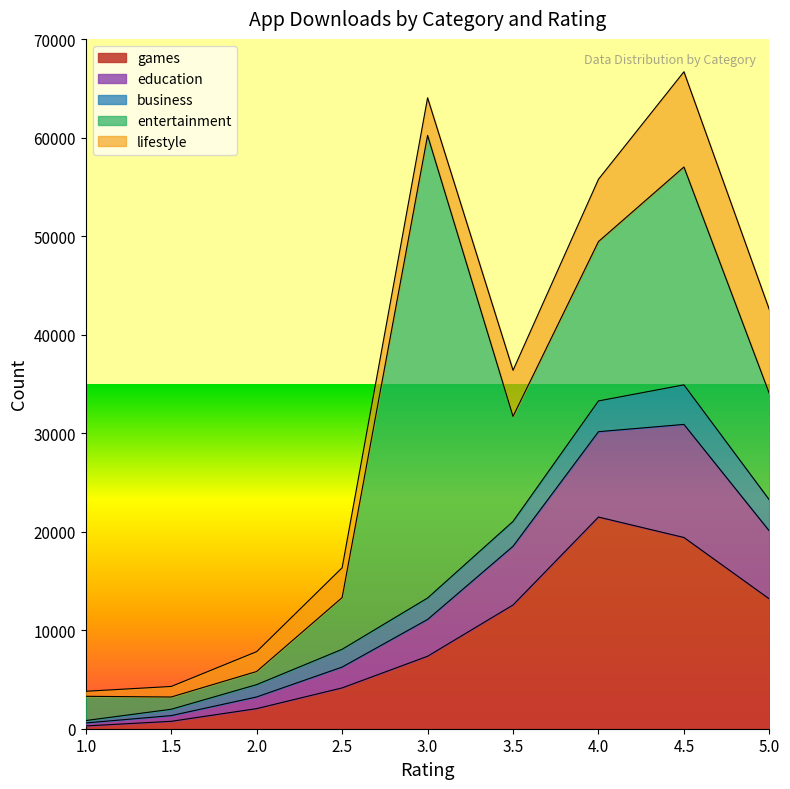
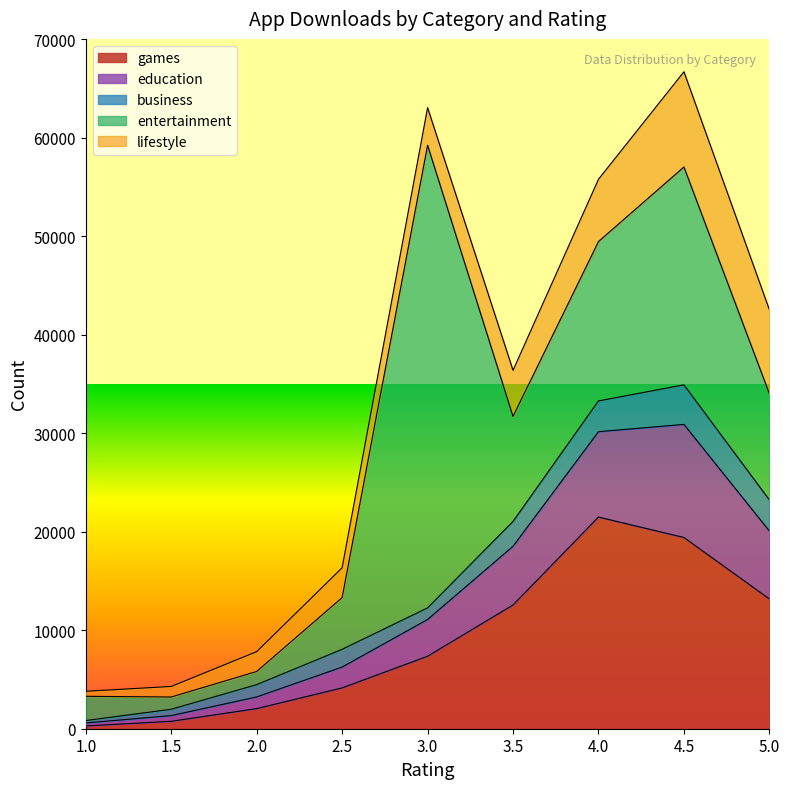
business, 3.0: 2000 -> 1000
